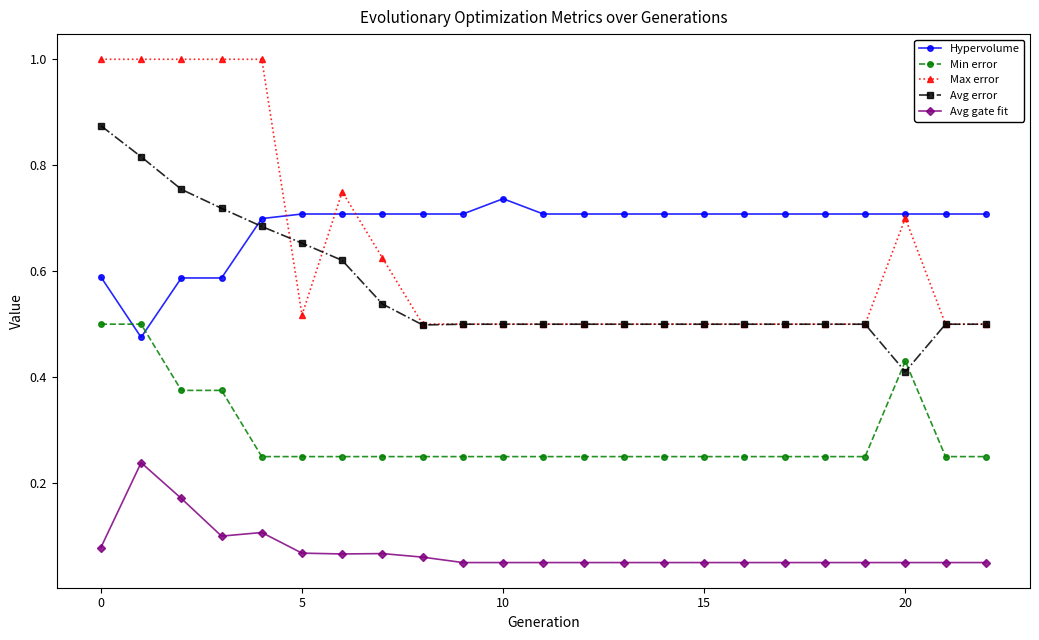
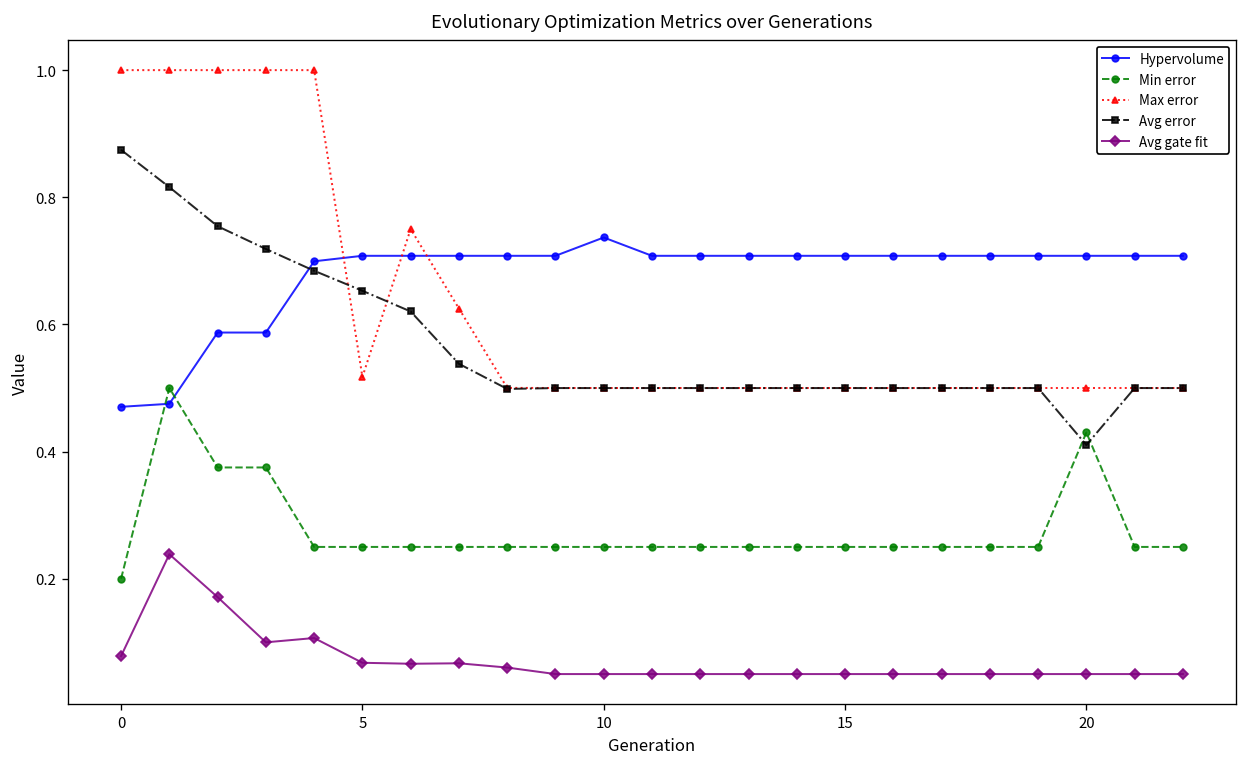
Hypervolume, 0: 0.59 -> 0.47
Min error, 0: 0.5 -> 0.2
Max error, 20: 0.7 -> 0.5
